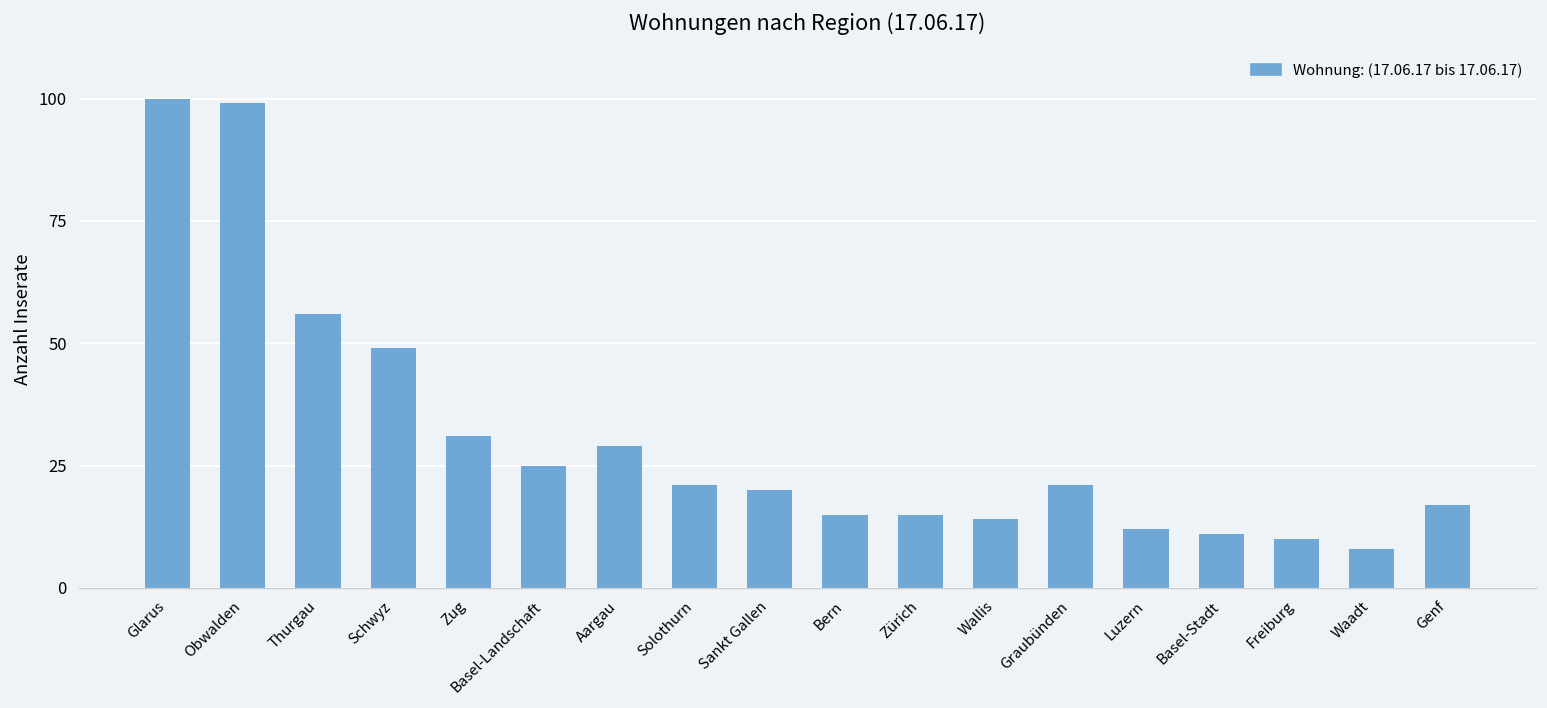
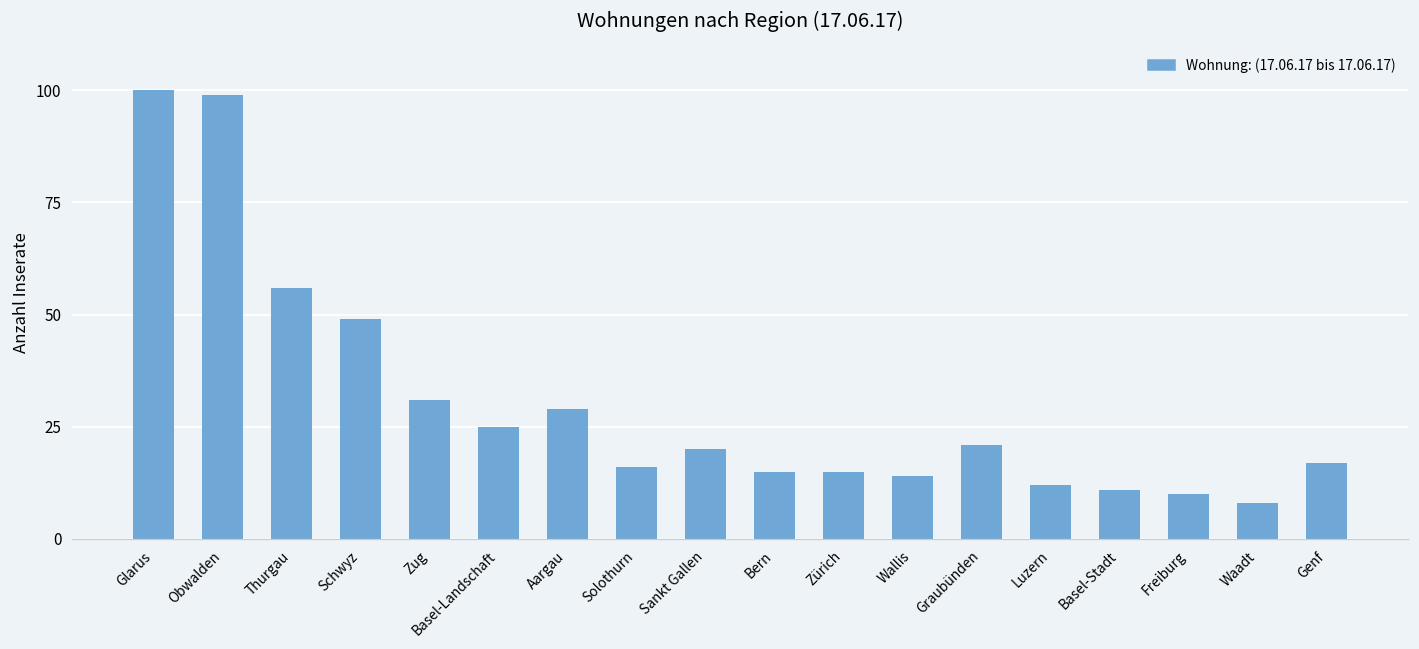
Solothurn: 21 -> 16
